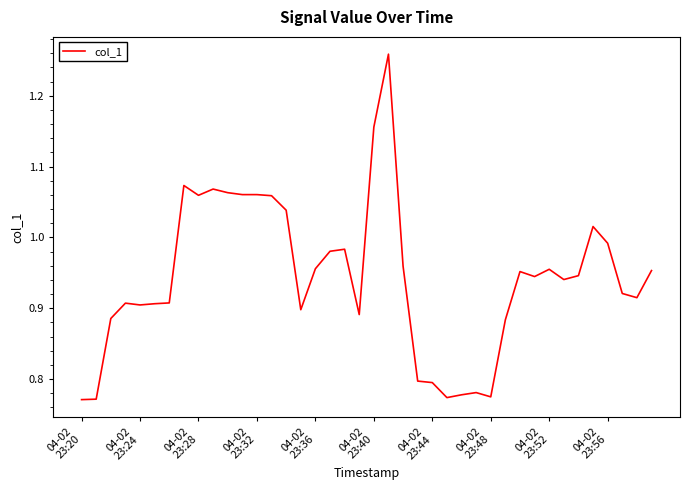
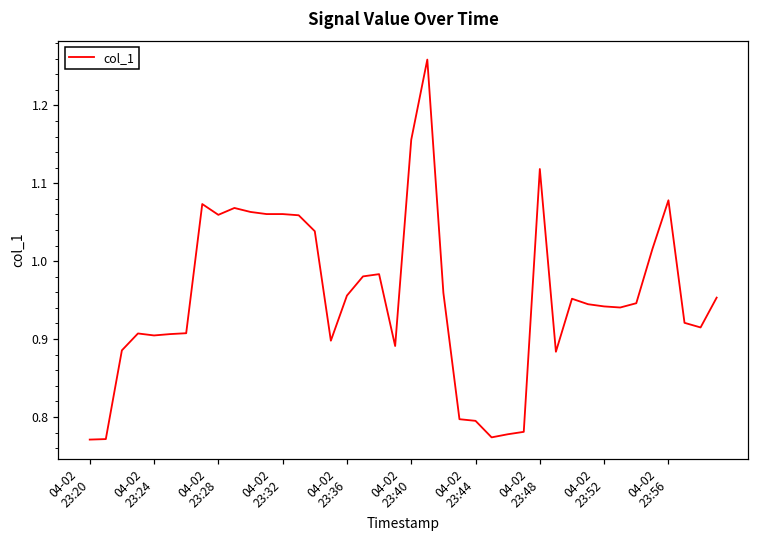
04-02 23:48: 0.77 -> 1.12
04-02 23:52: 0.95 -> 0.94
04-02 23:56: 0.99 -> 1.08
